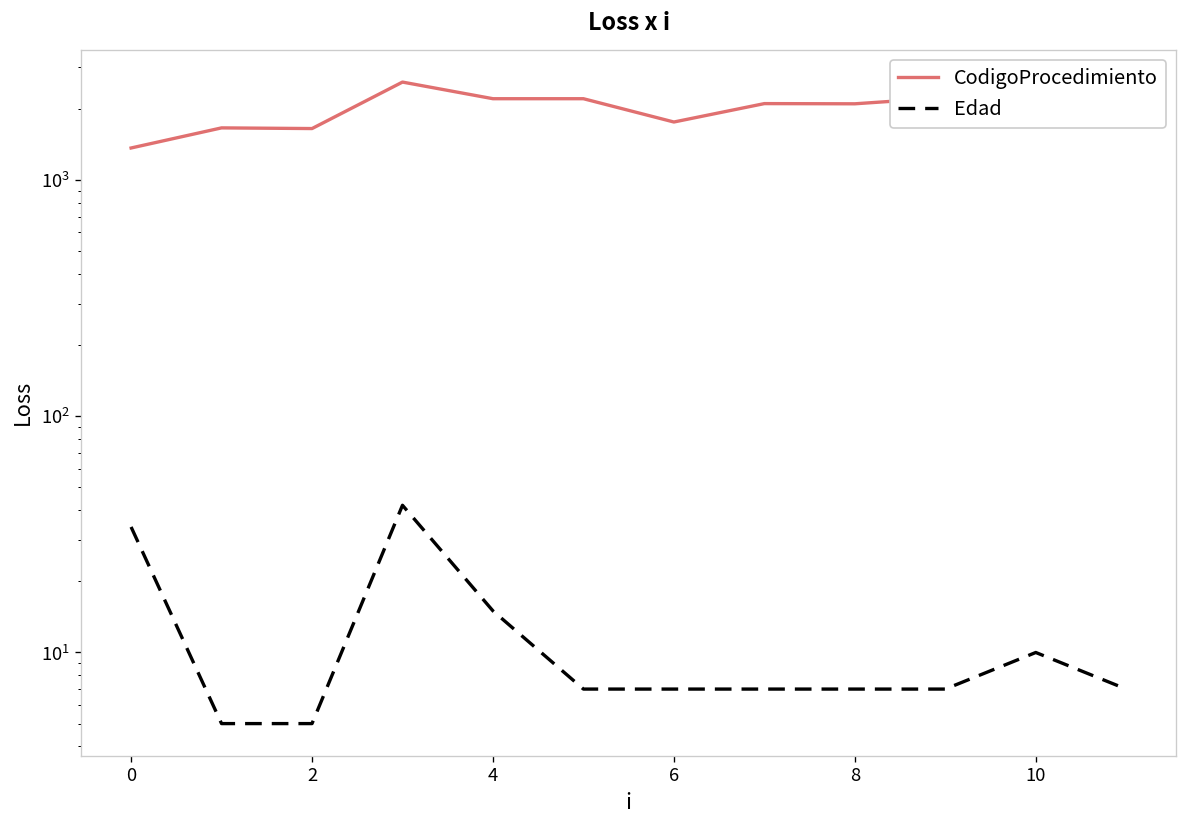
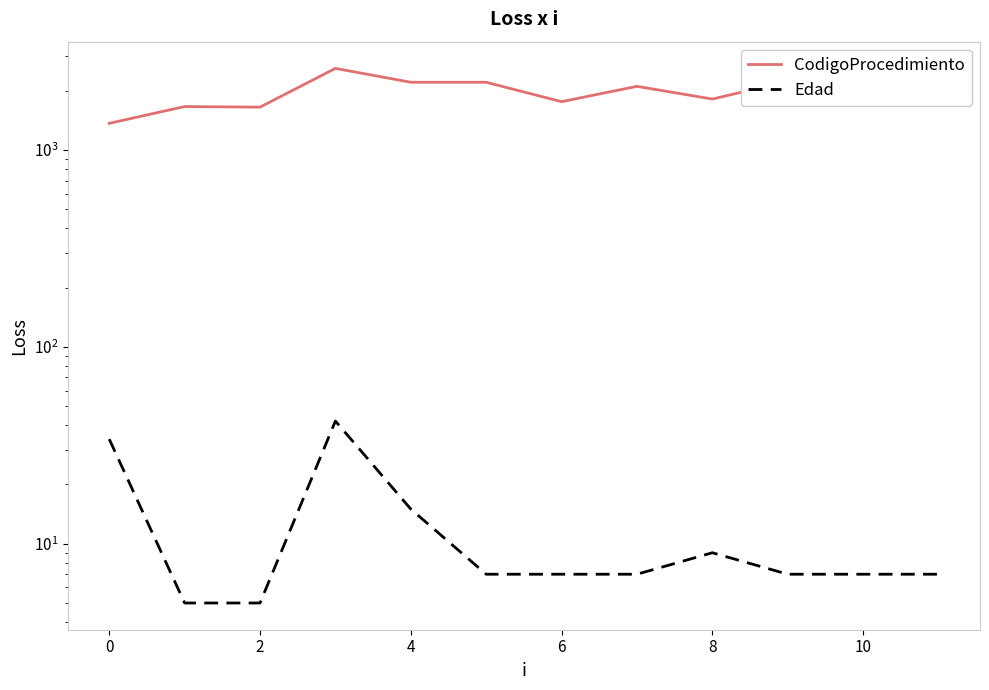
CodigoProcedimiento, 8: 2100 -> 1800
Edad, 8: 7 -> 9
Edad, 10: 10 -> 7
